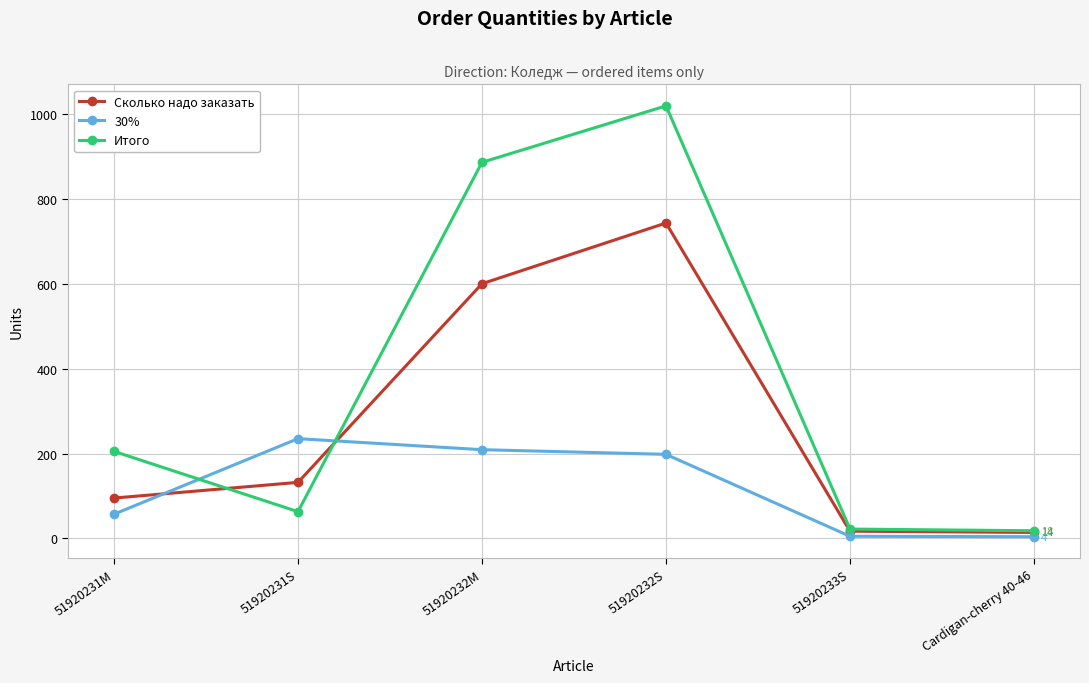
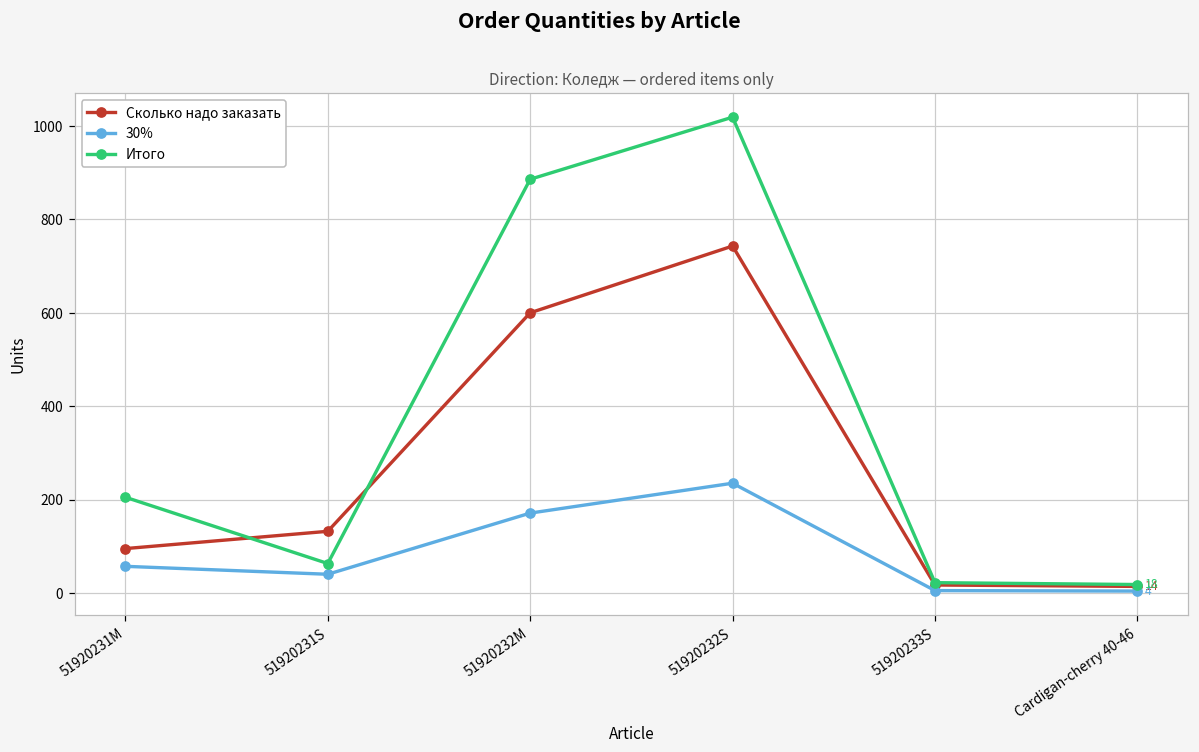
30%, 51920231S: 240 -> 40
30%, 51920232M: 210 -> 170
30%, 51920232S: 200 -> 240
